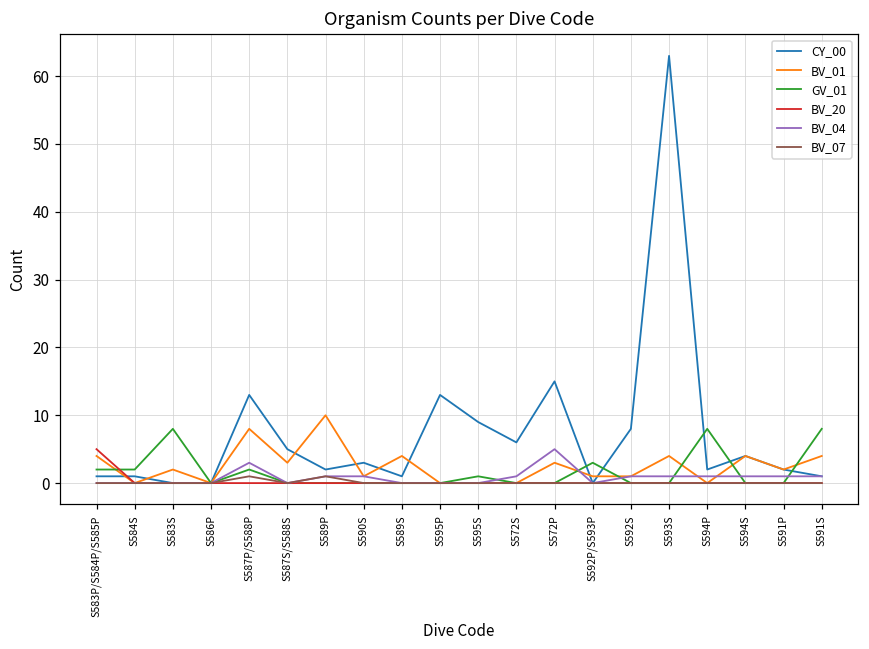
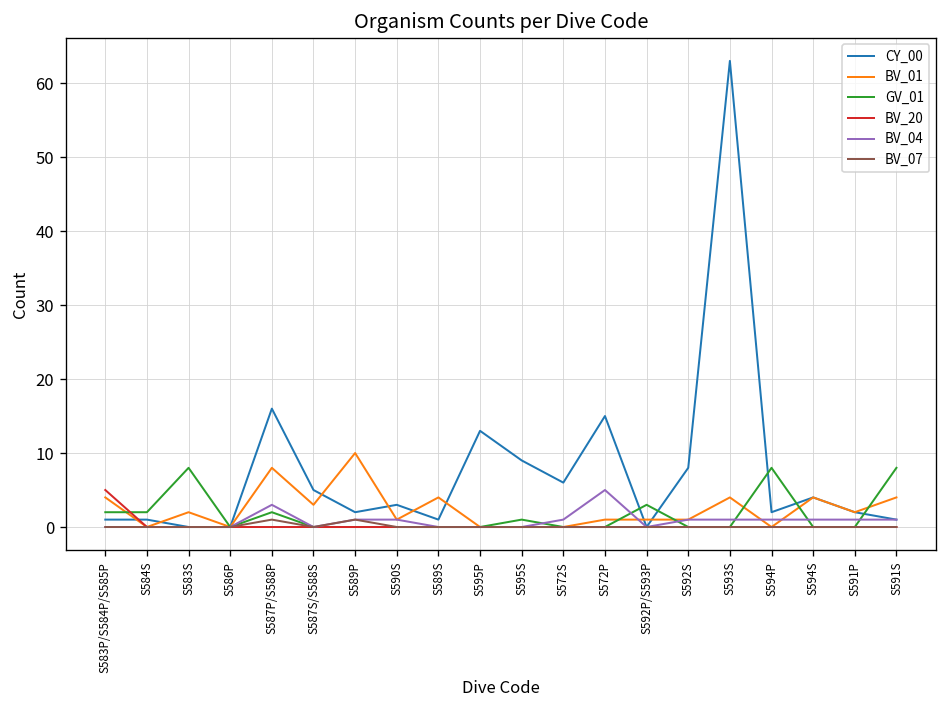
CY_00, S587P/S588P: 13 -> 16
BV_01, S572P: 3 -> 1
